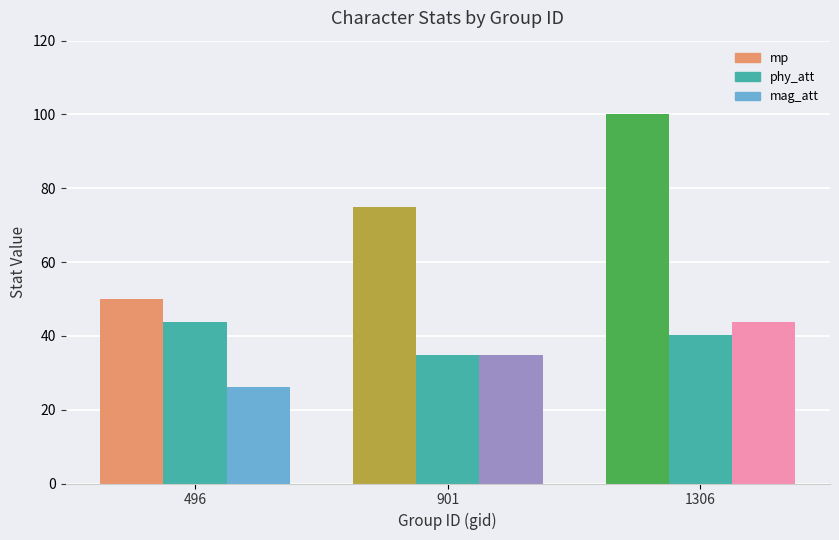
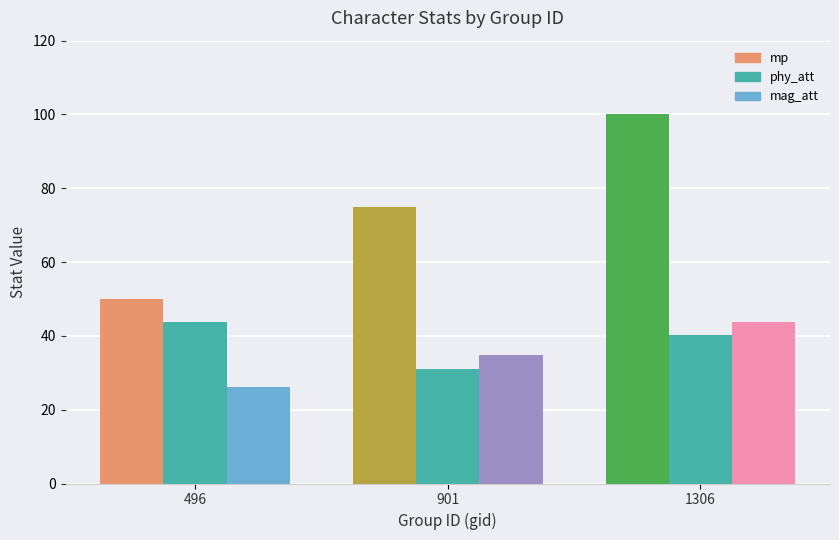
901: 35 -> 31
